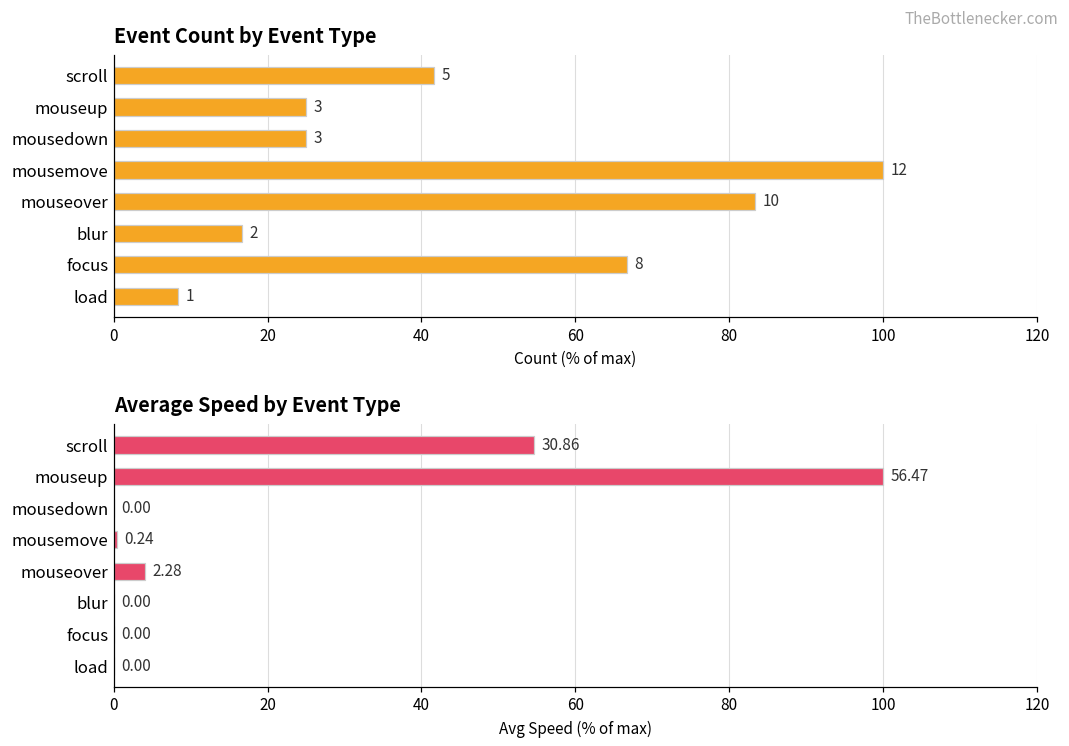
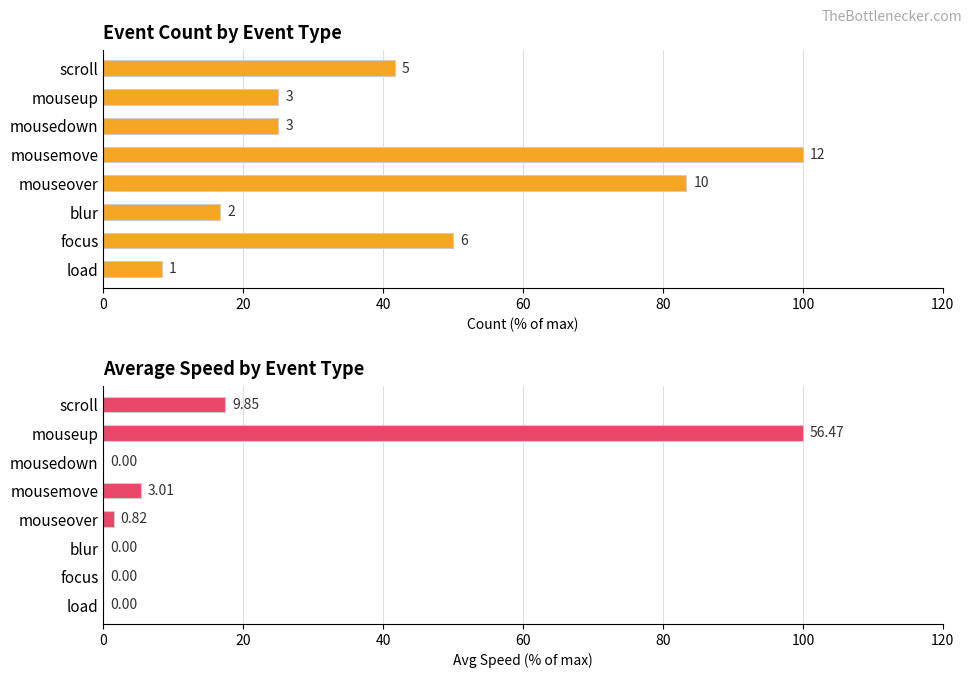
Event Count by Event Type, focus: 8 -> 6
Average Speed by Event Type, scroll: 30.86 -> 9.85
Average Speed by Event Type, mousemove: 0.24 -> 3.01
Average Speed by Event Type, mouseover: 2.28 -> 0.82
